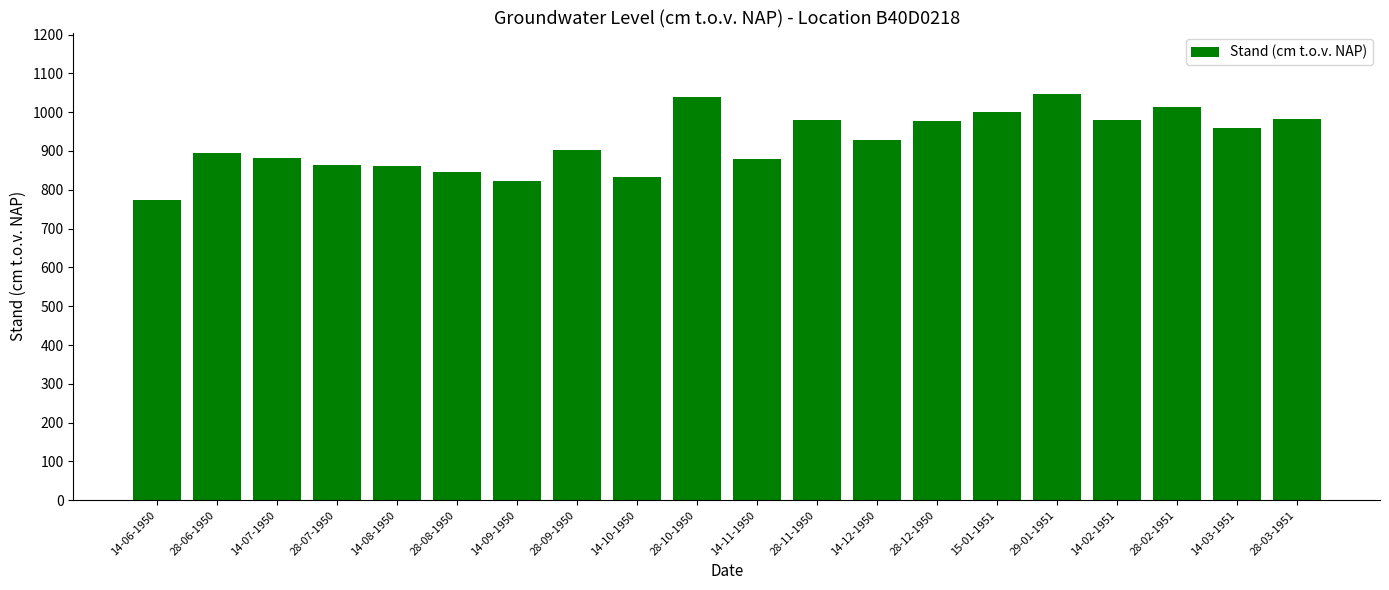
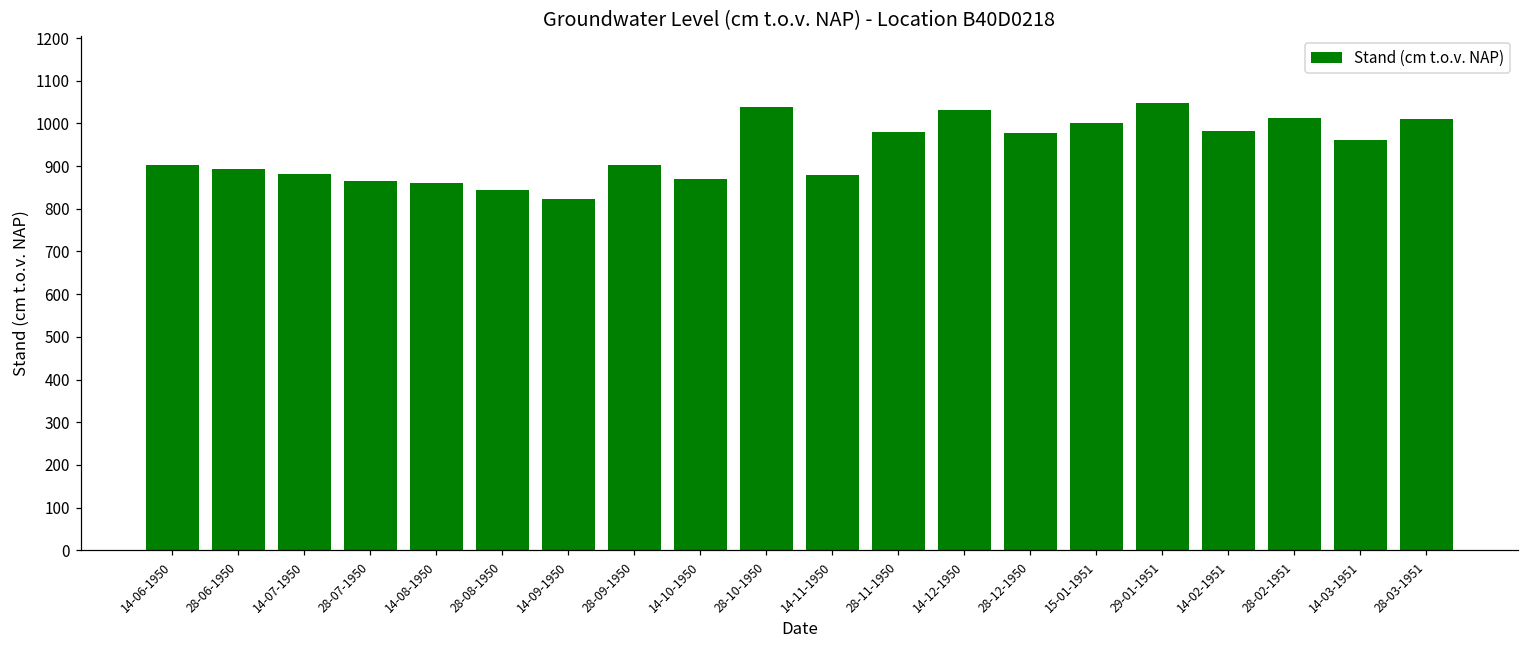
14-06-1950: 770 -> 900
14-10-1950: 830 -> 870
14-12-1950: 930 -> 1030
28-03-1951: 980 -> 1010
